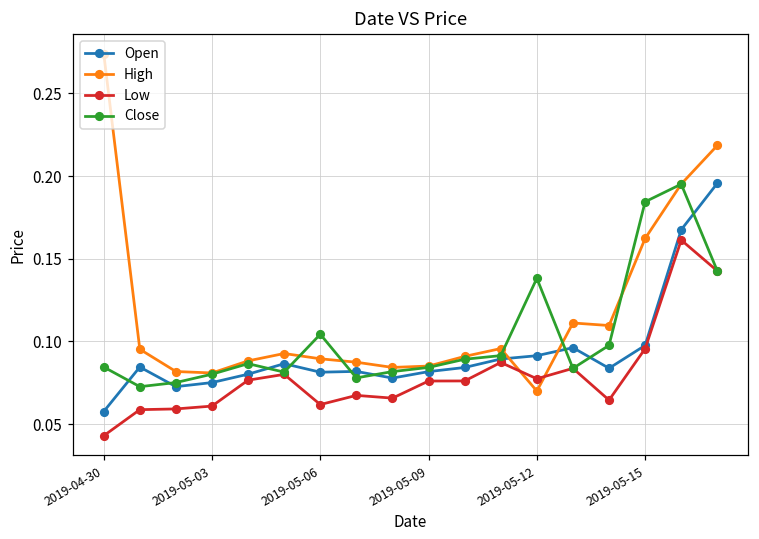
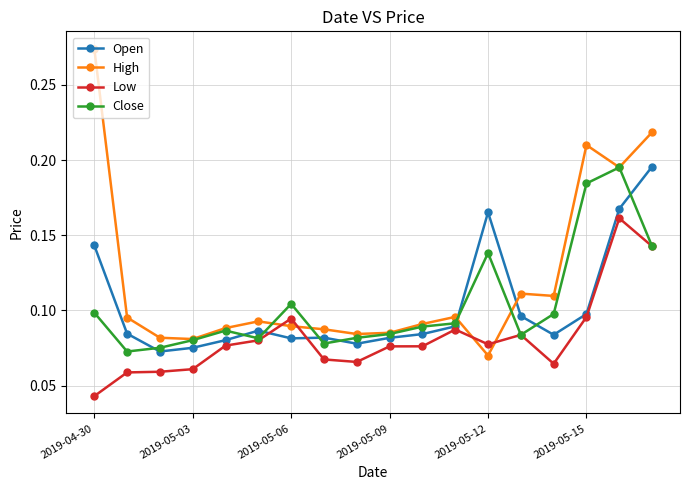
Open, 2019-04-30: 0.058 -> 0.143
Close, 2019-04-30: 0.085 -> 0.099
Low, 2019-05-06: 0.062 -> 0.095
Open, 2019-05-12: 0.091 -> 0.165
High, 2019-05-15: 0.162 -> 0.210
